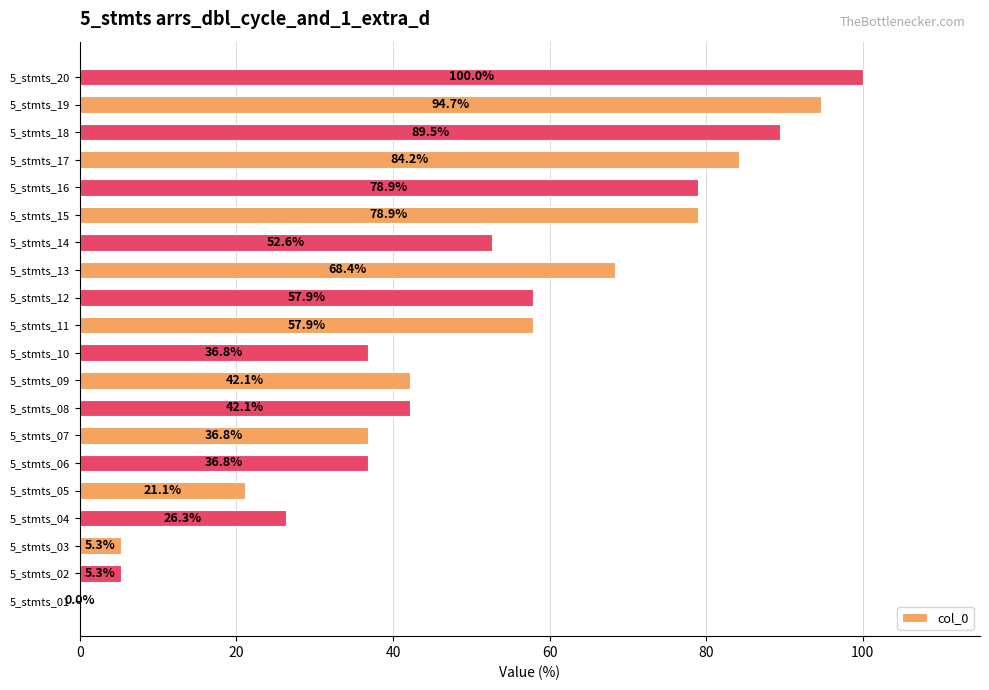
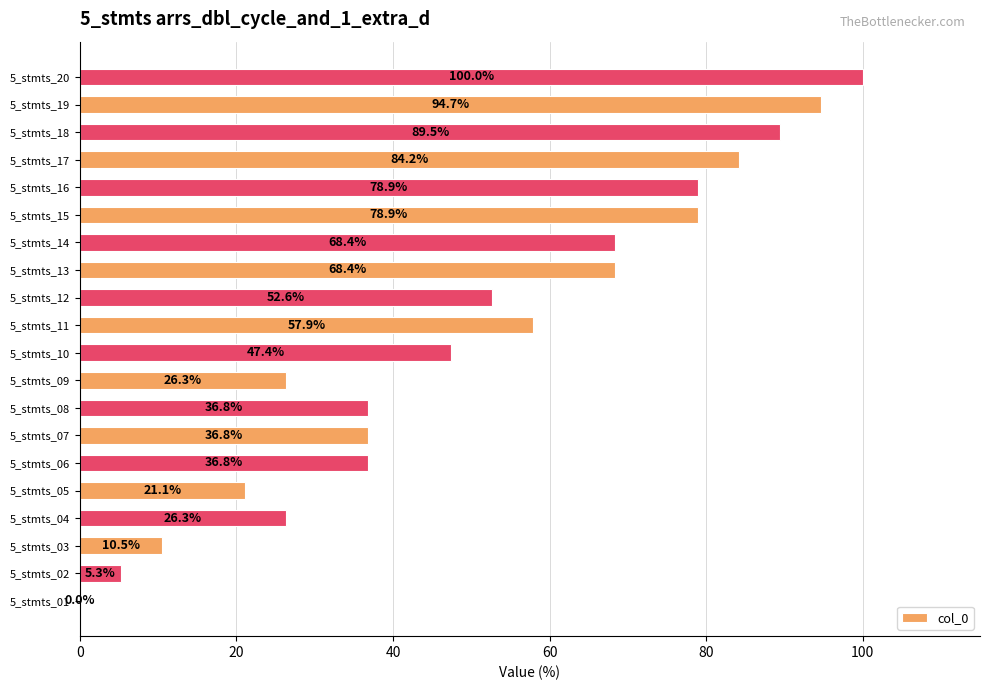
5_stmts_14: 52.6% -> 68.4%
5_stmts_12: 57.9% -> 52.6%
5_stmts_10: 36.8% -> 47.4%
5_stmts_09: 42.1% -> 26.3%
5_stmts_08: 42.1% -> 36.8%
5_stmts_03: 5.3% -> 10.5%
